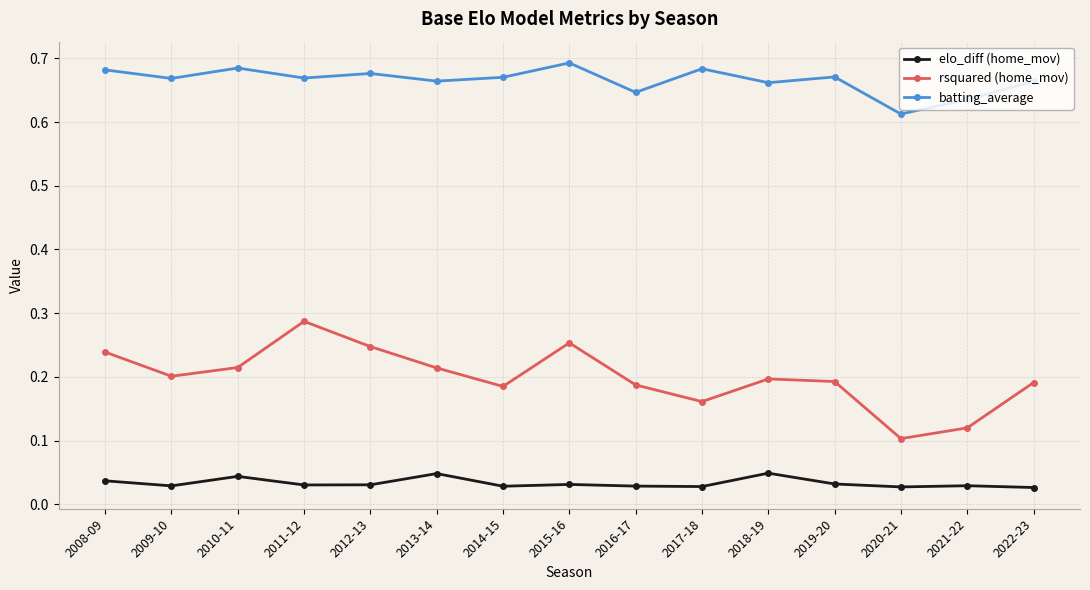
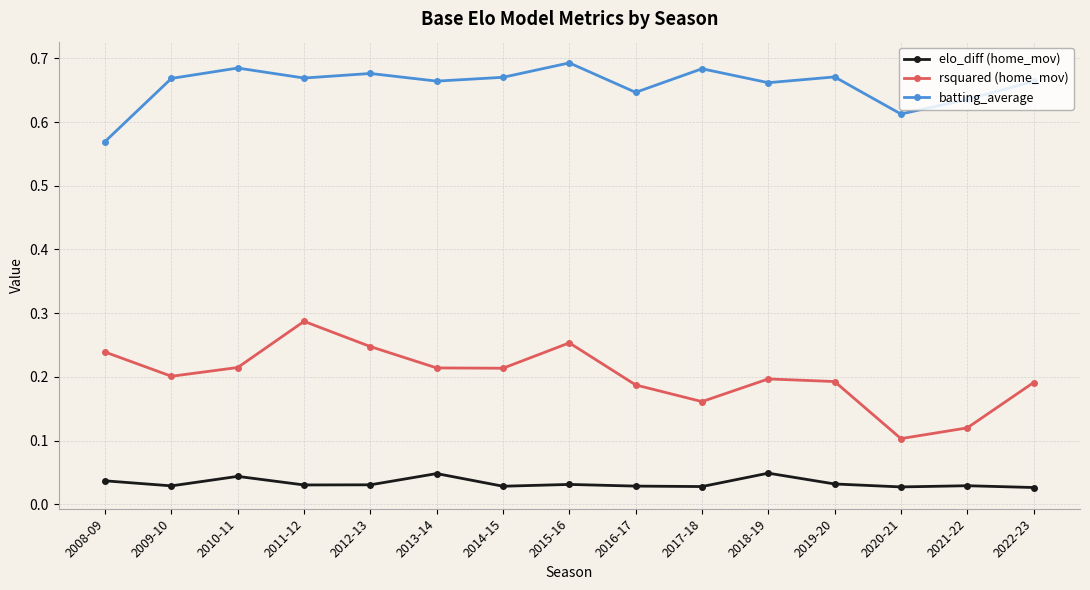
batting_average, 2008-09: 0.68 -> 0.57
rsquared (home_mov), 2014-15: 0.19 -> 0.21
